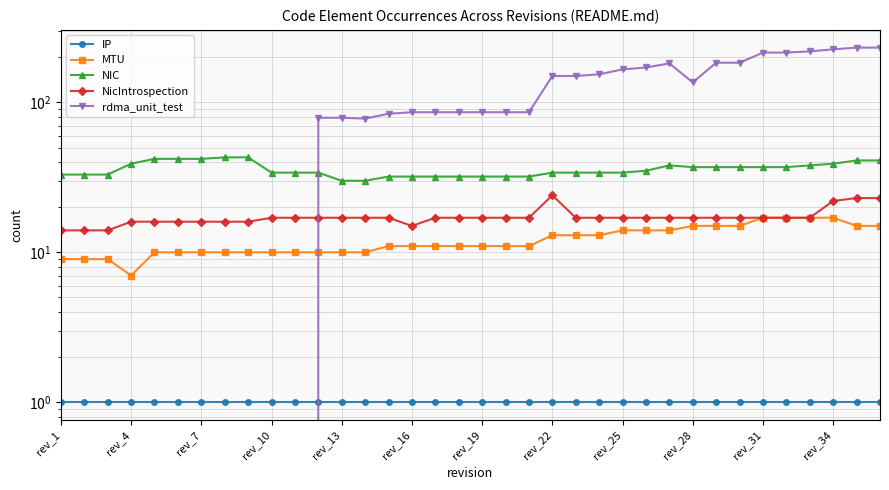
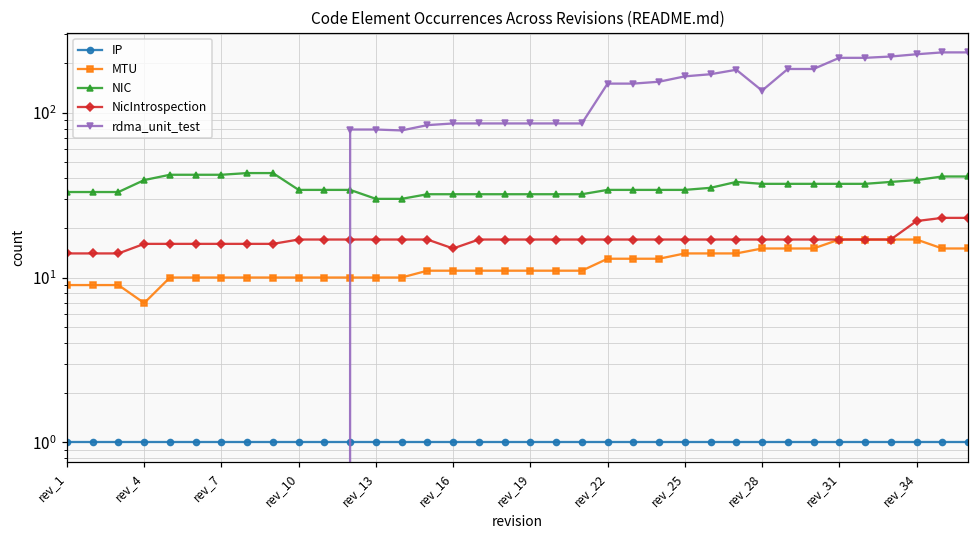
NicIntrospection, rev_22: 24 -> 17
